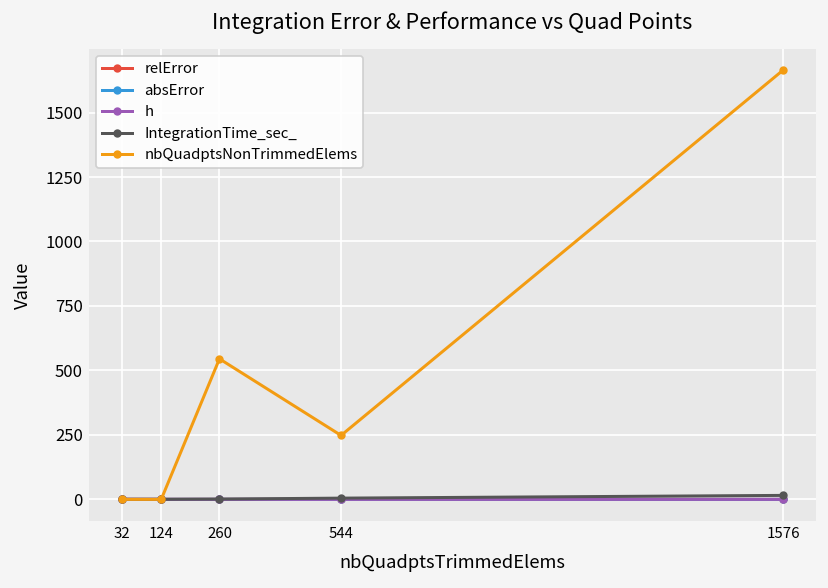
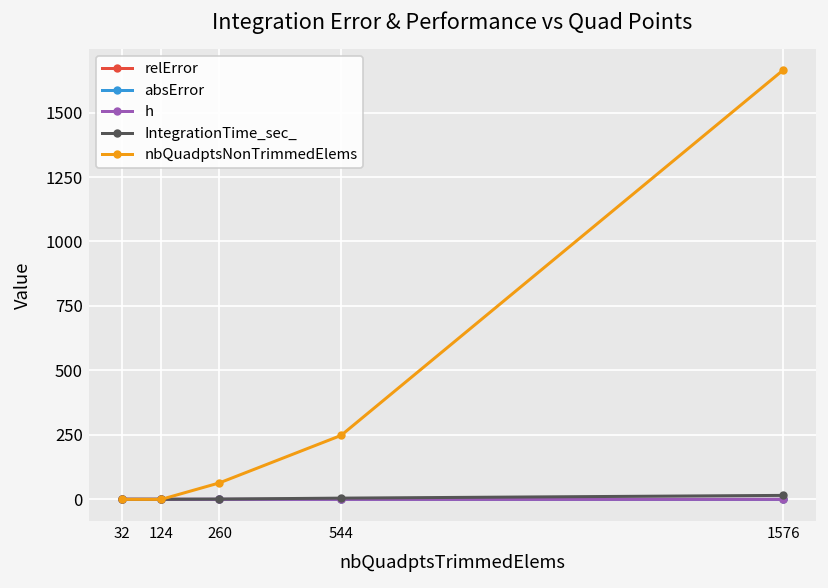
nbQuadptsNonTrimmedElems, 260: 550 -> 60
